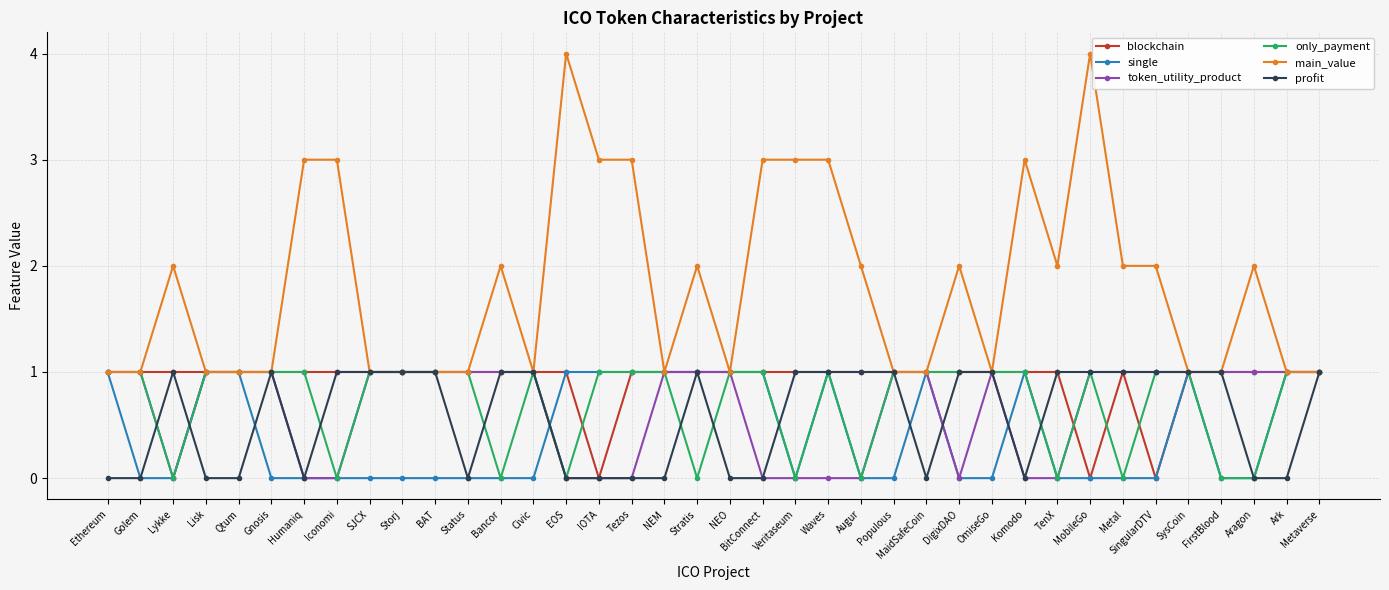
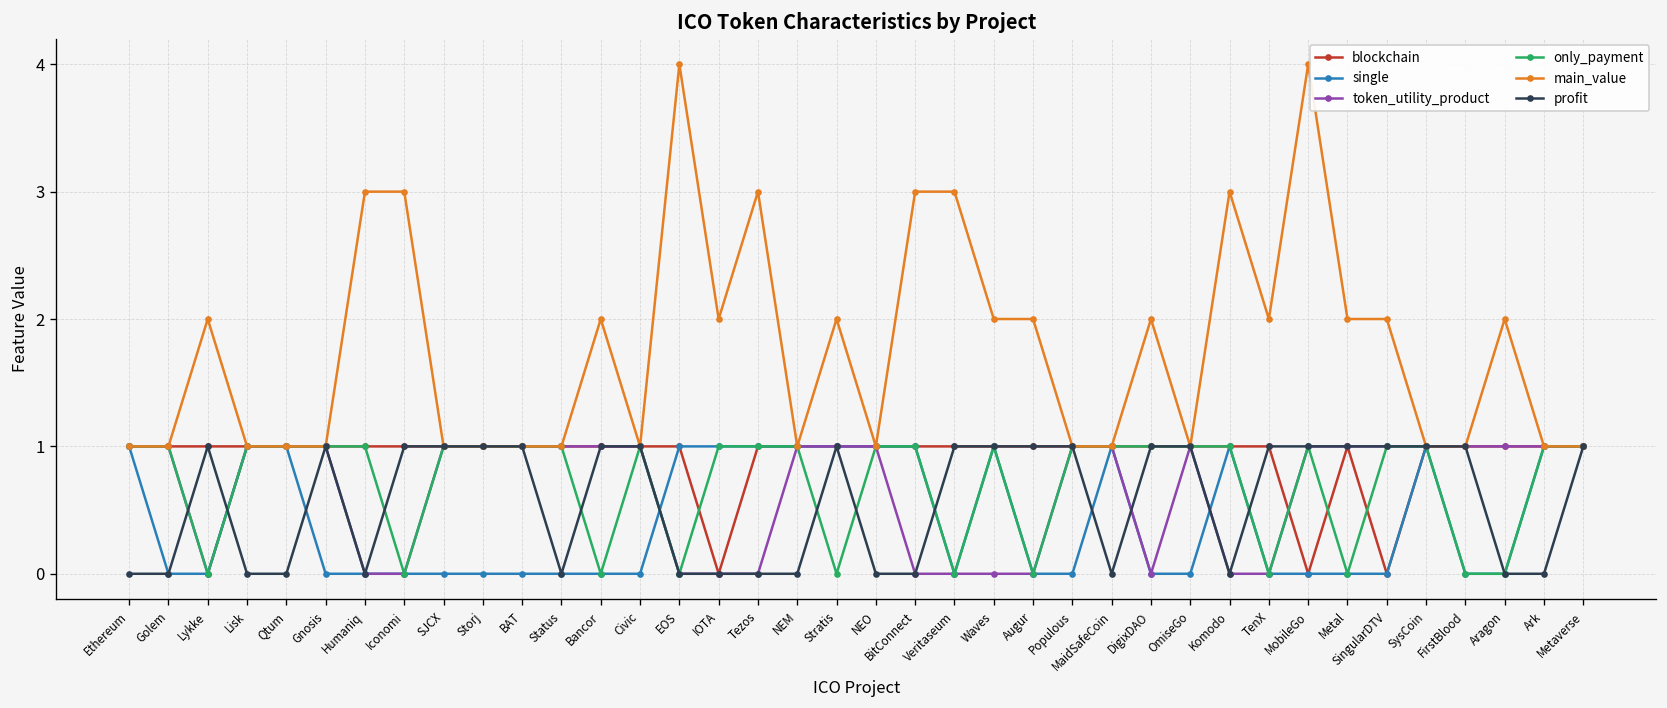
main_value, IOTA: 3 -> 2
main_value, Waves: 3 -> 2
